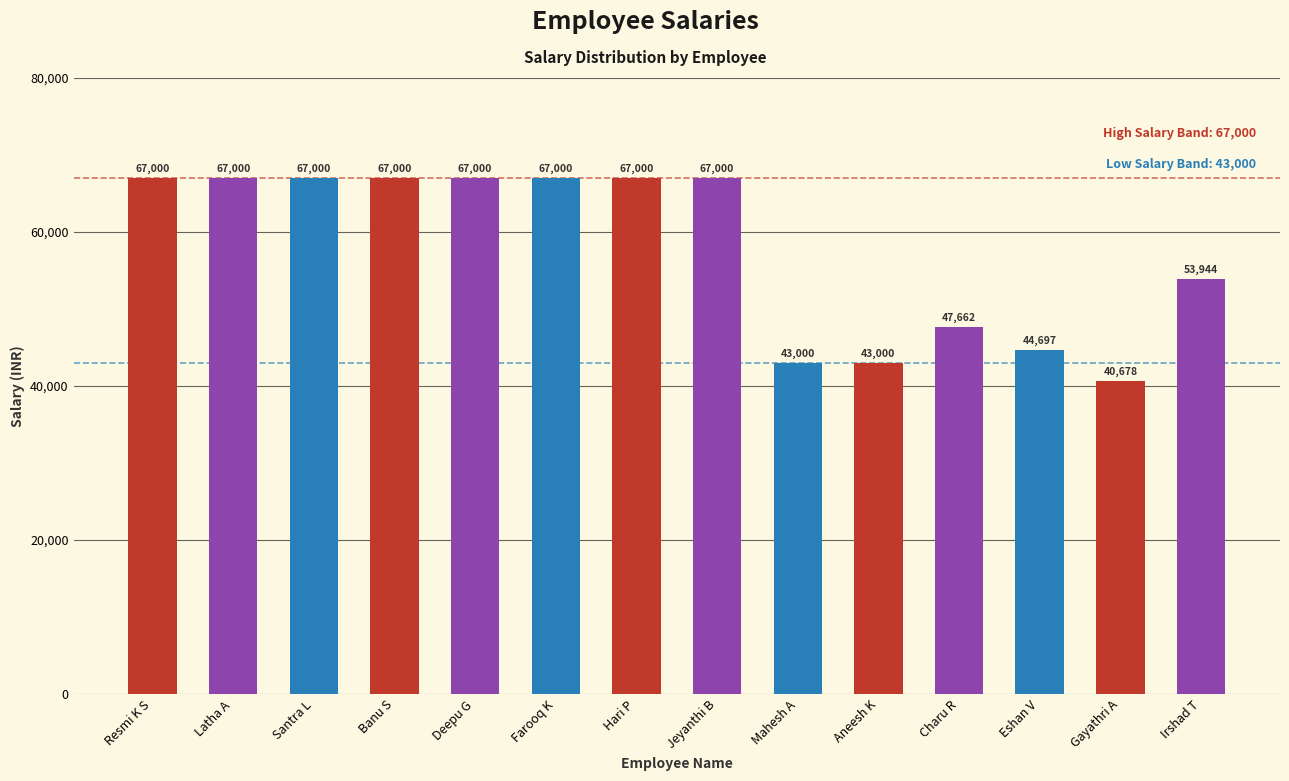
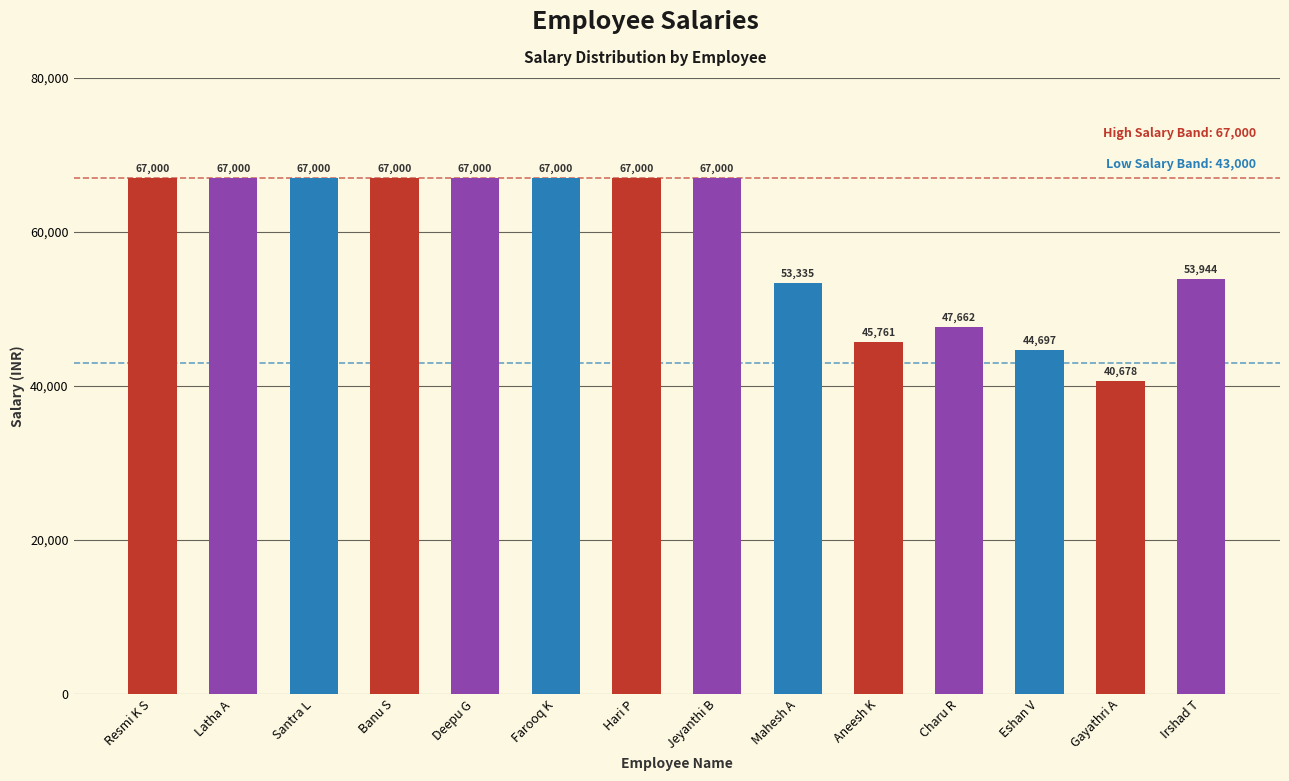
Mahesh A: 43,000 -> 53,335
Aneesh K: 43,000 -> 45,761
